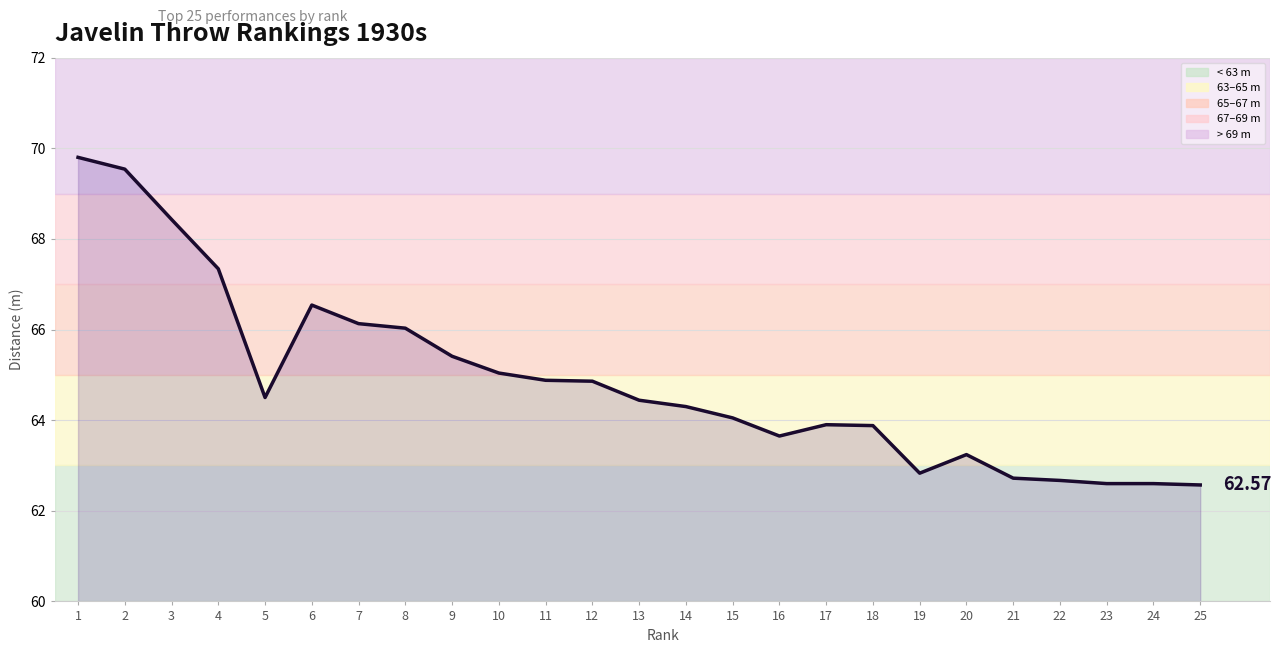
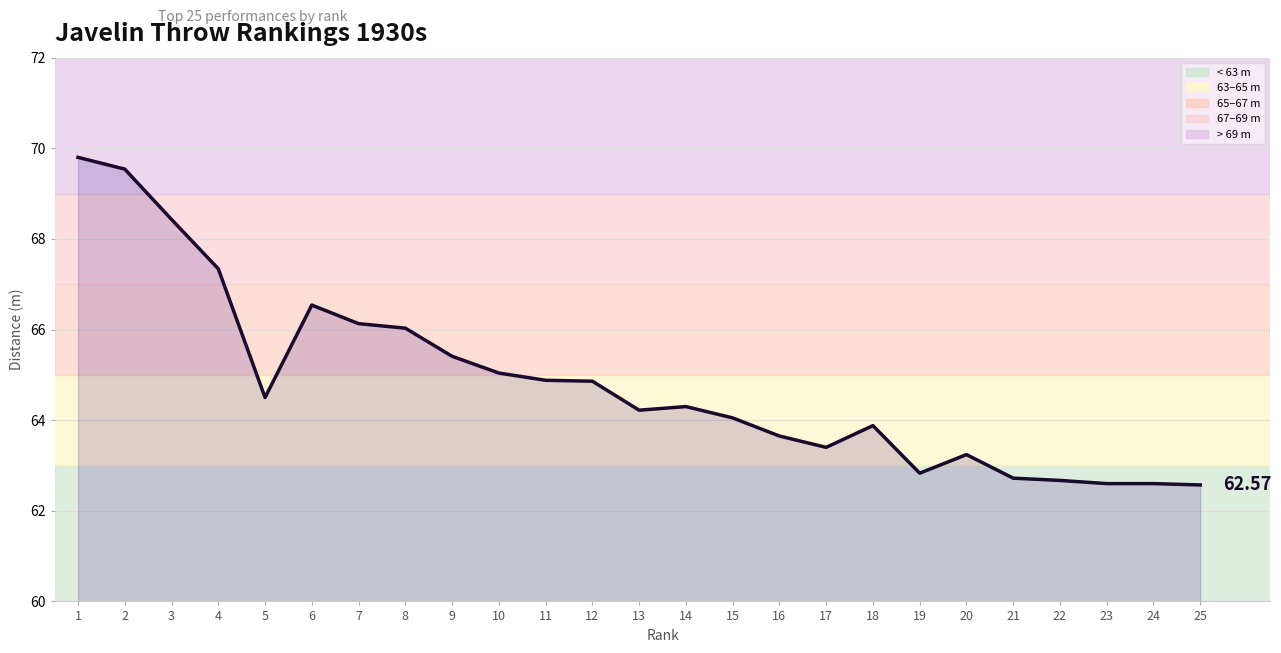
13: 64.4 -> 64.2
17: 63.9 -> 63.4
